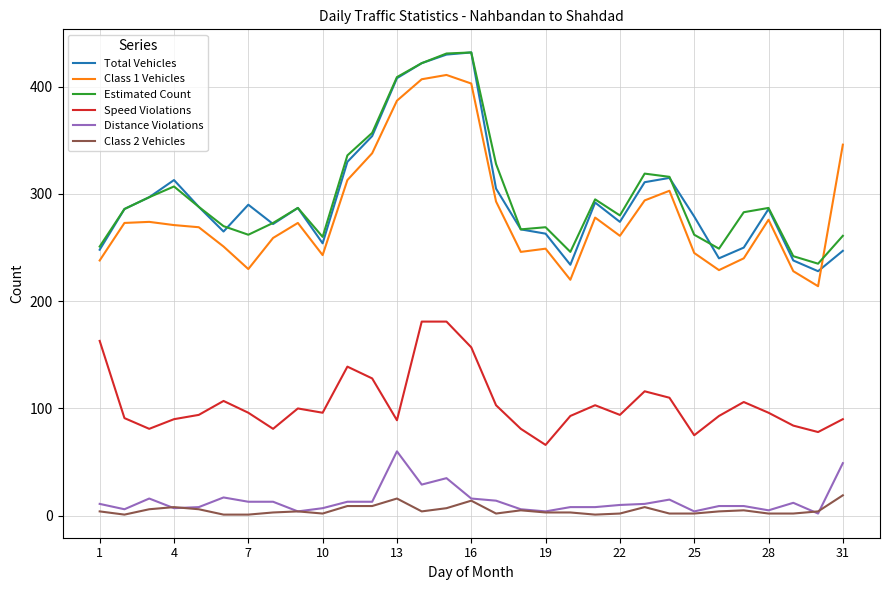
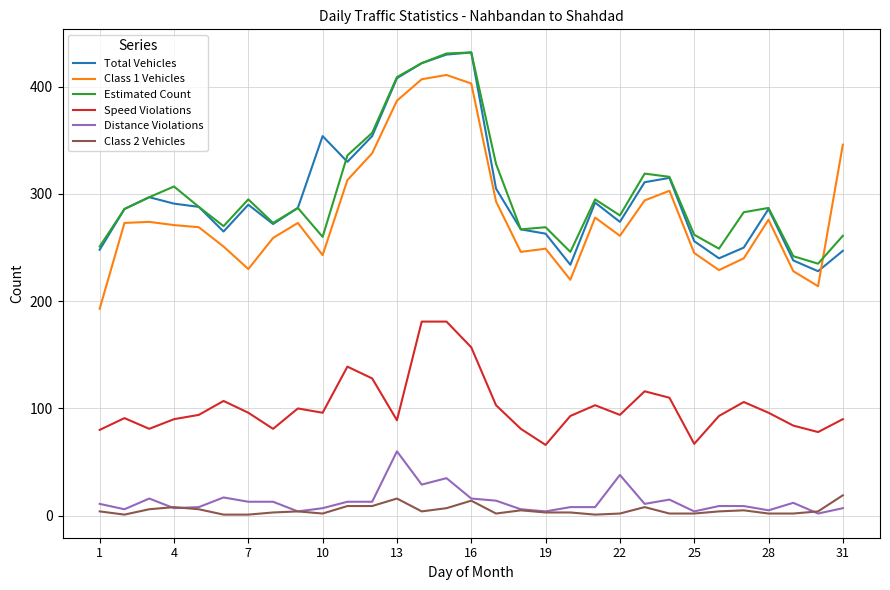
Class 1 Vehicles, 1: 238 -> 193
Speed Violations, 1: 163 -> 80
Total Vehicles, 4: 313 -> 291
Estimated Count, 7: 262 -> 295
Total Vehicles, 10: 254 -> 354
Distance Violations, 22: 10 -> 38
Total Vehicles, 25: 279 -> 256
Speed Violations, 25: 75 -> 67
Distance Violations, 31: 49 -> 7
